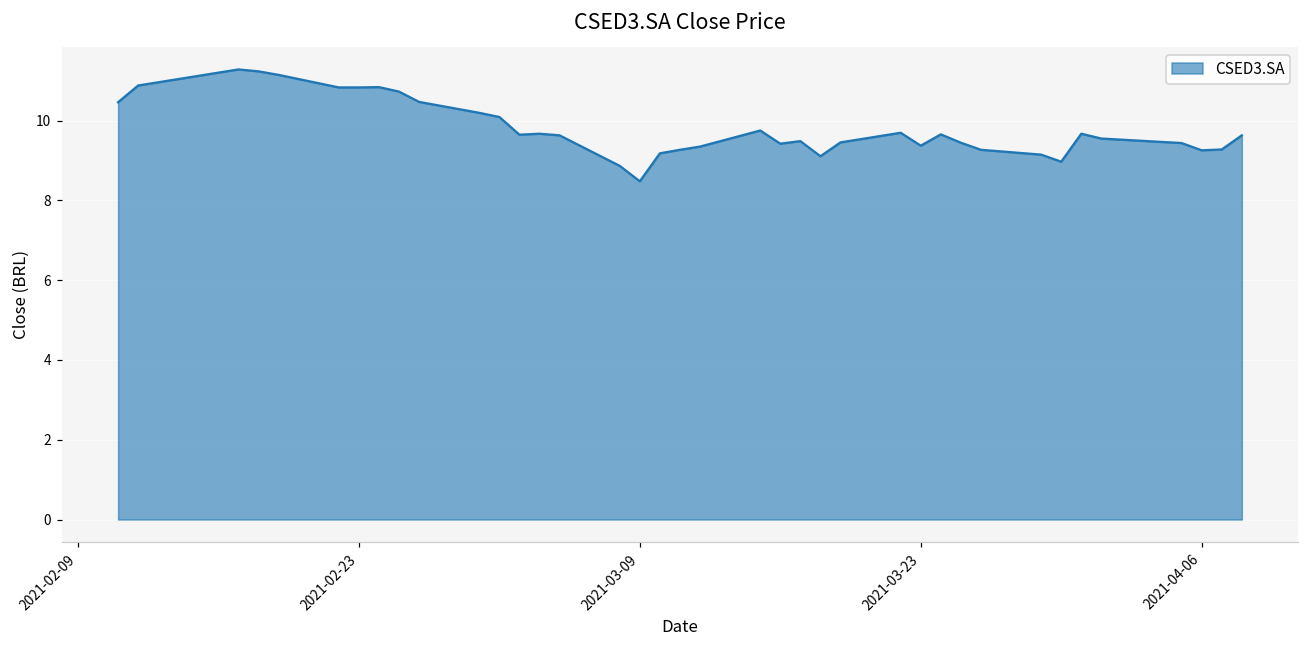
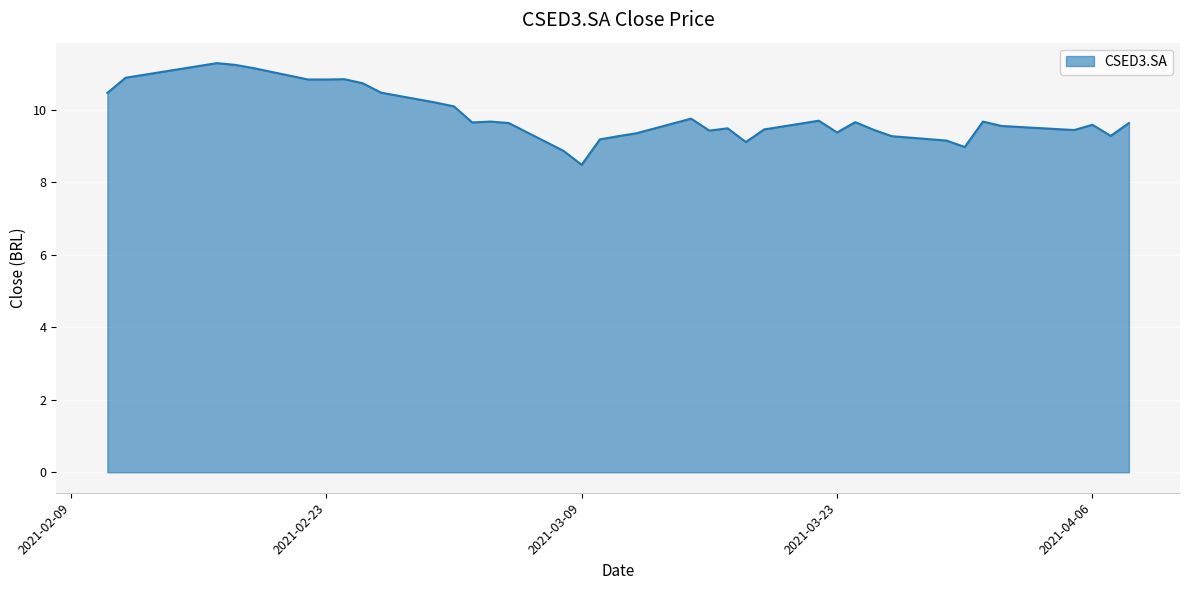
2021-04-06: 9.3 -> 9.6
